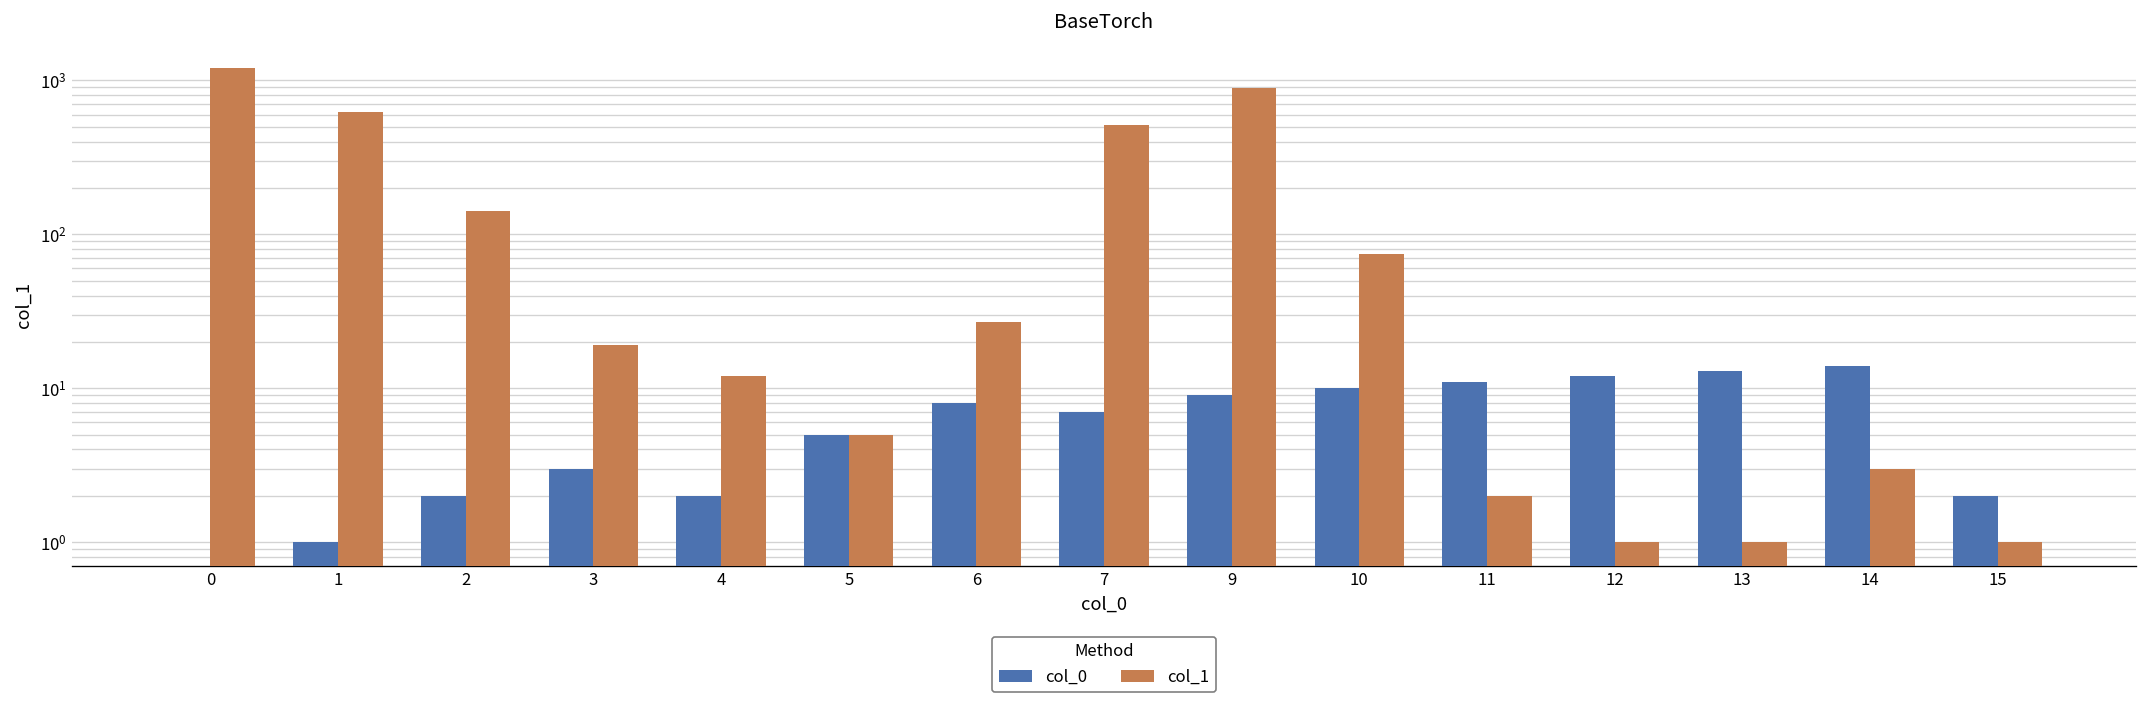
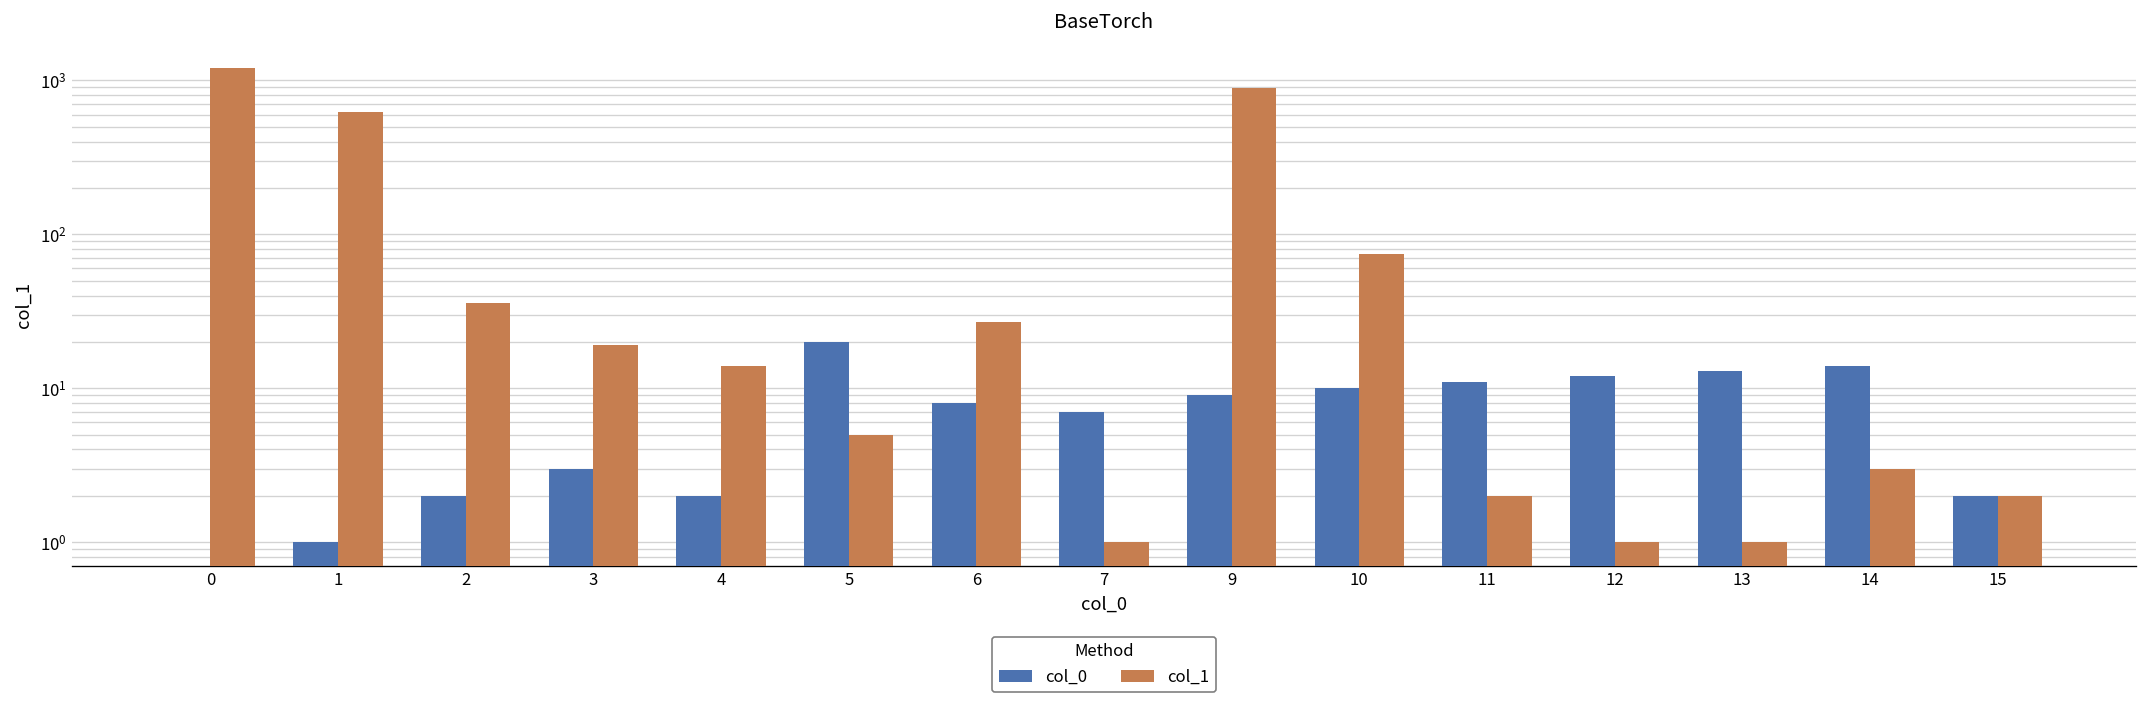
col_1, 2: 140 -> 36
col_1, 4: 12 -> 14
col_0, 5: 5 -> 20
col_1, 7: 520 -> 1
col_1, 15: 1 -> 2
